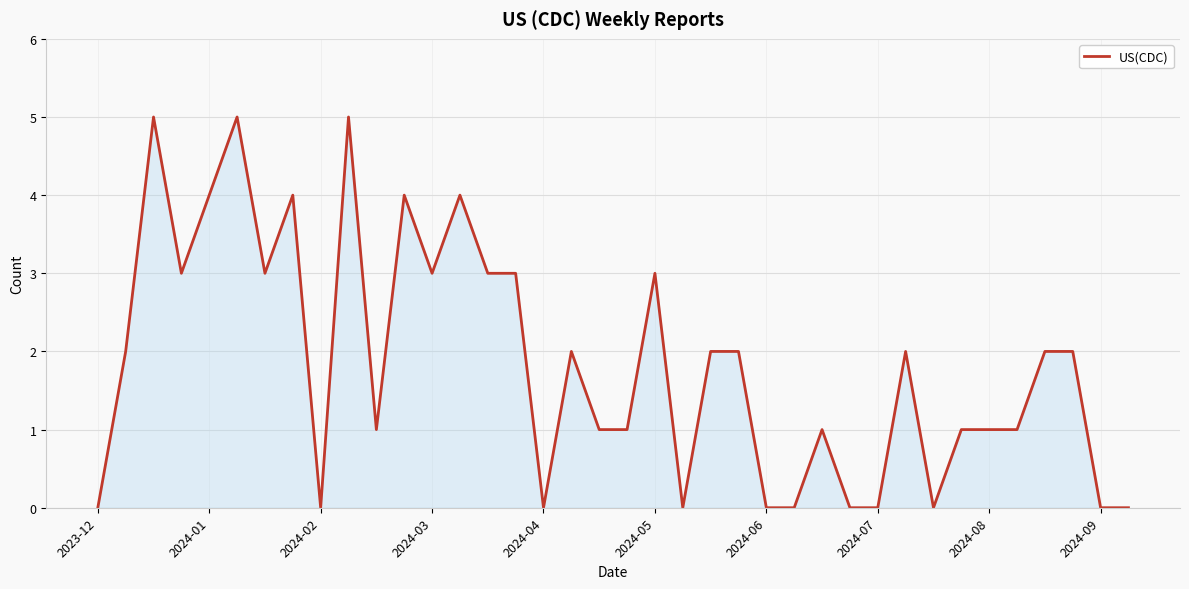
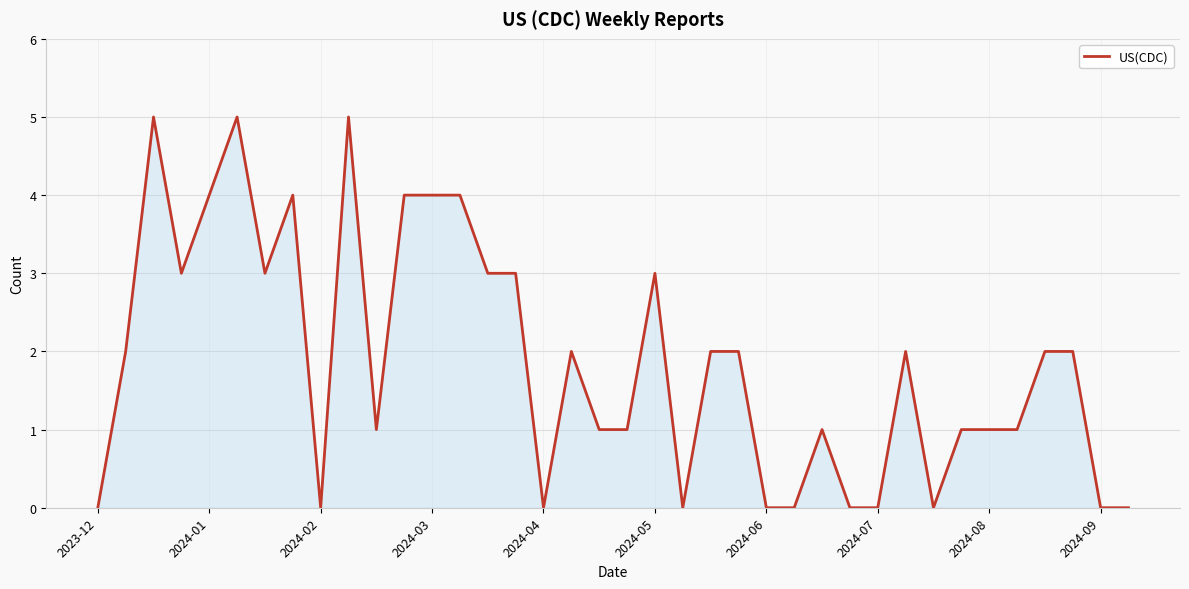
2024-03: 3 -> 4
